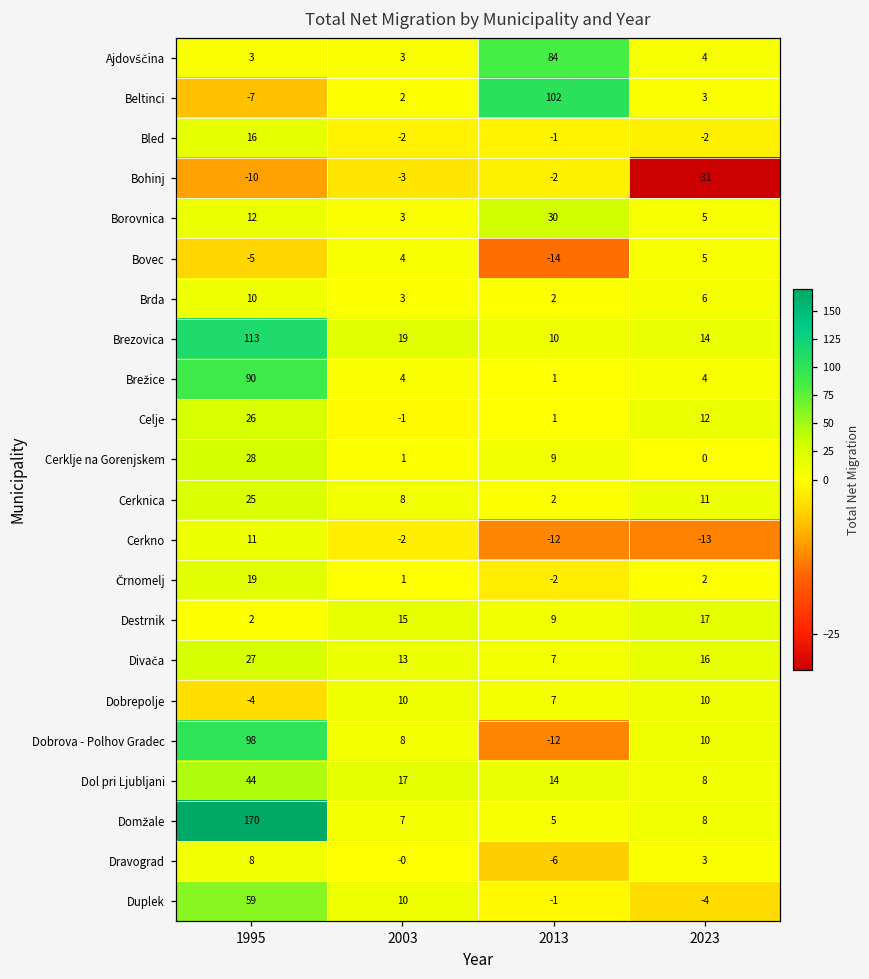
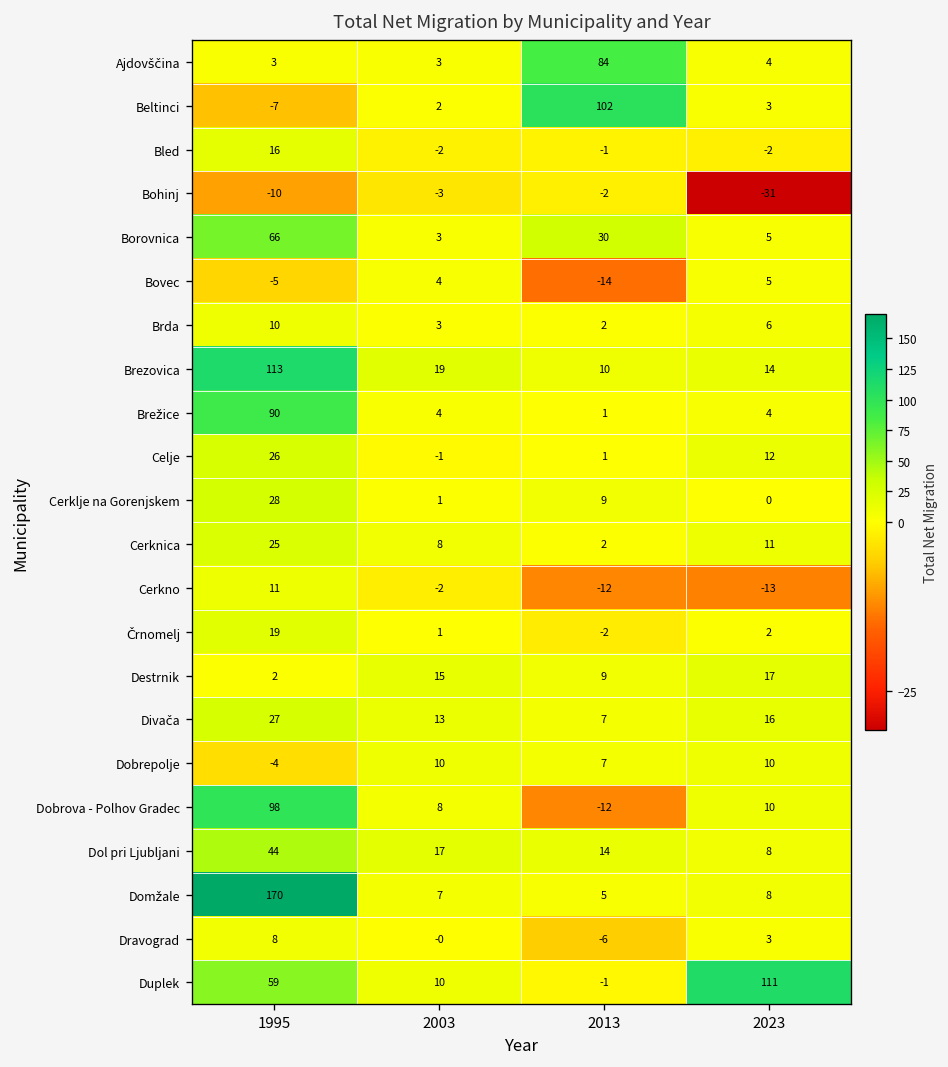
Borovnica, 1995: 12 -> 66
Duplek, 2023: -4 -> 111
